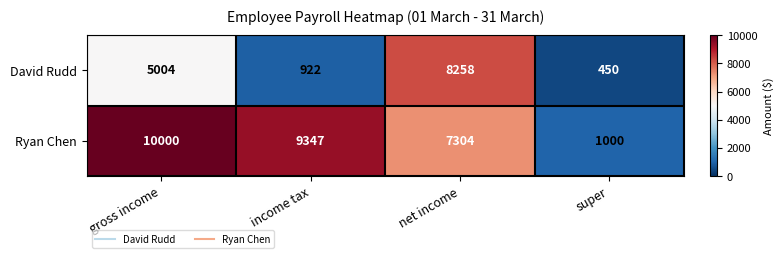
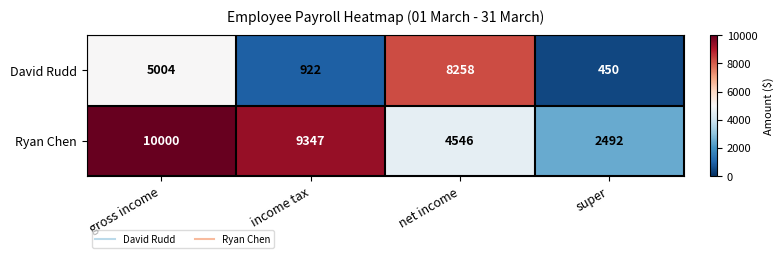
Ryan Chen, net income: 7304 -> 4546
Ryan Chen, super: 1000 -> 2492
